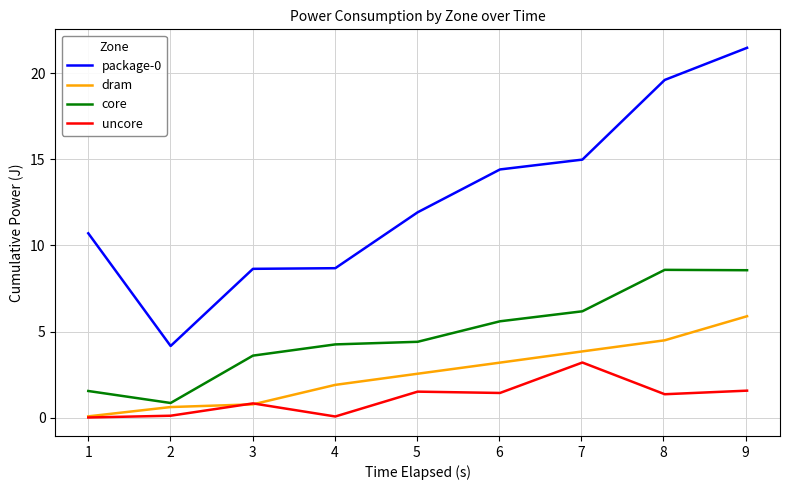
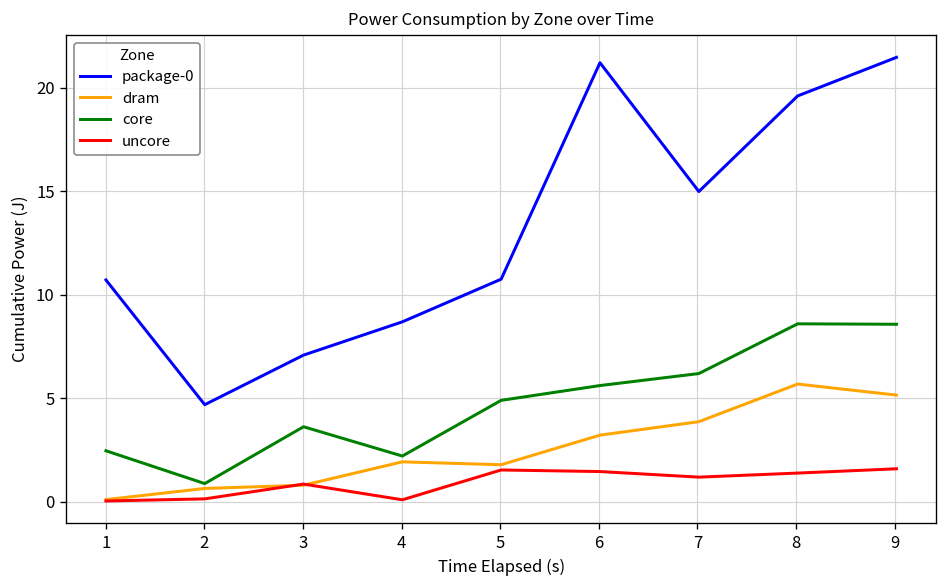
core, 1: 1.6 -> 2.5
package-0, 2: 4.2 -> 4.7
package-0, 3: 8.6 -> 7.1
core, 4: 4.3 -> 2.2
package-0, 5: 11.9 -> 10.7
dram, 5: 2.6 -> 1.8
core, 5: 4.4 -> 4.9
package-0, 6: 14.4 -> 21.2
uncore, 7: 3.2 -> 1.2
dram, 8: 4.5 -> 5.7
dram, 9: 5.9 -> 5.1
